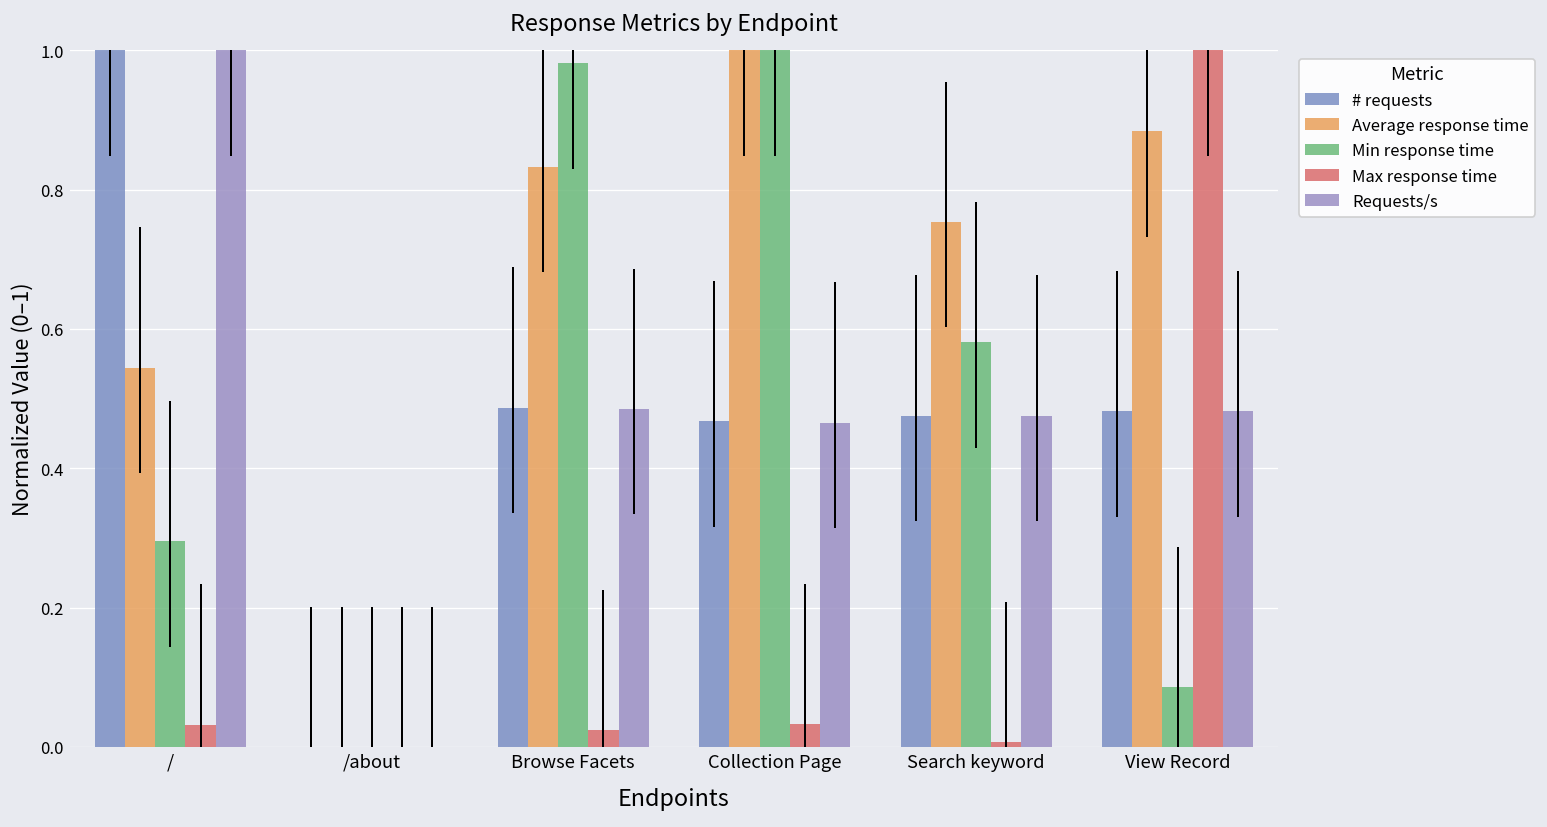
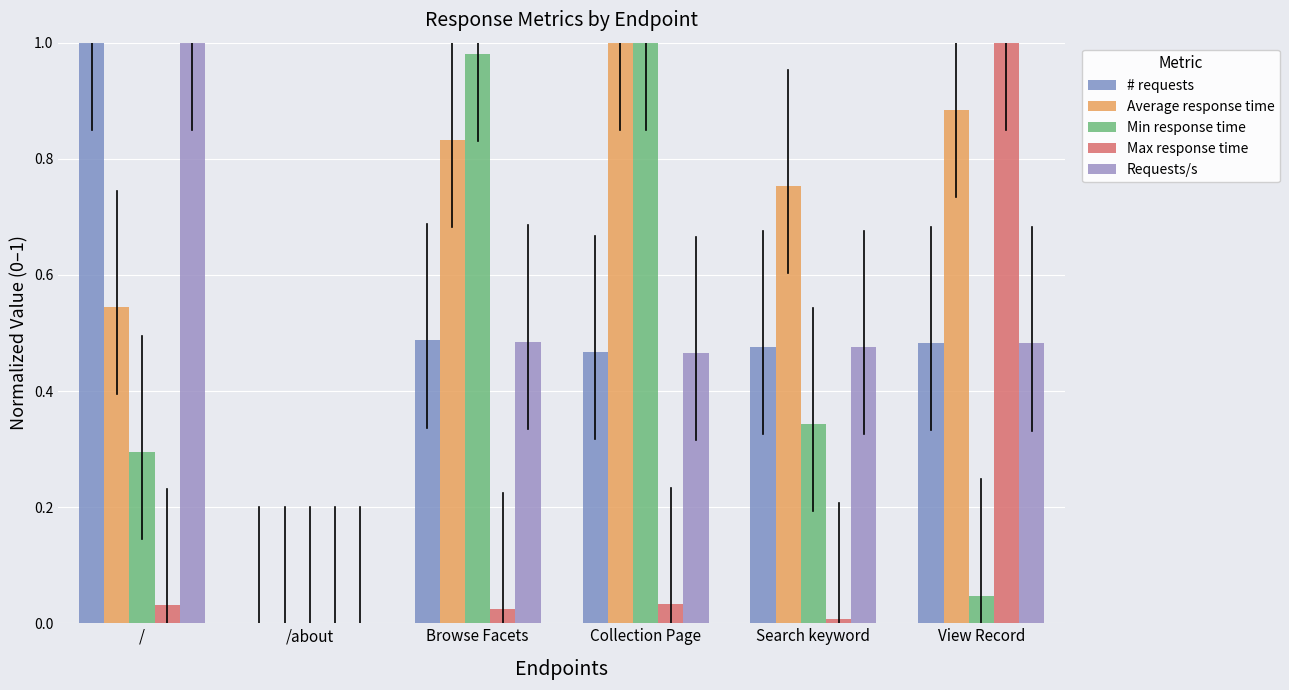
Min response time, Search keyword: 0.58 -> 0.34
Min response time, View Record: 0.09 -> 0.05
